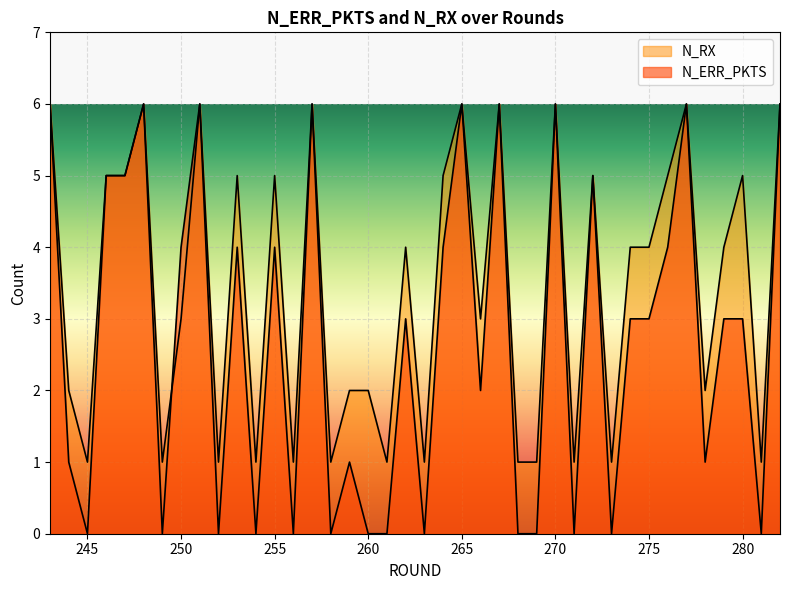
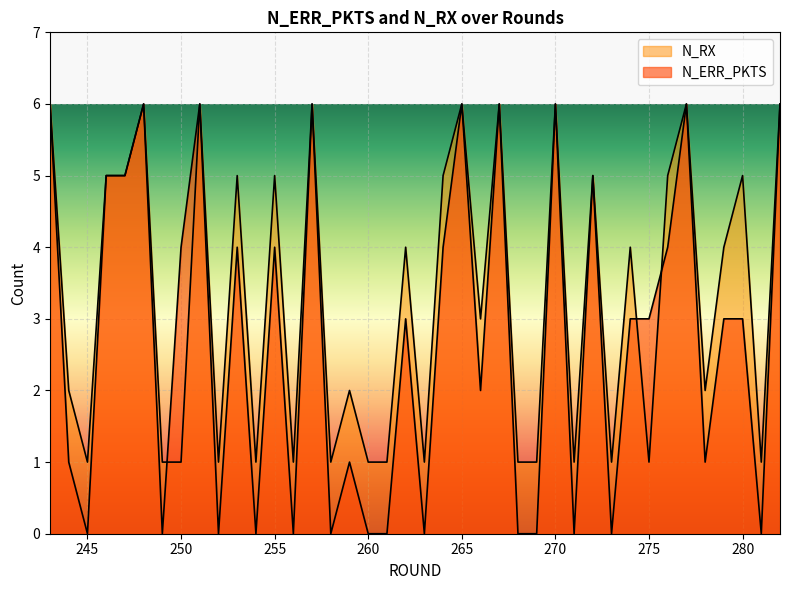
N_RX, 250: 3 -> 1
N_RX, 260: 2 -> 1
N_RX, 275: 4 -> 1
